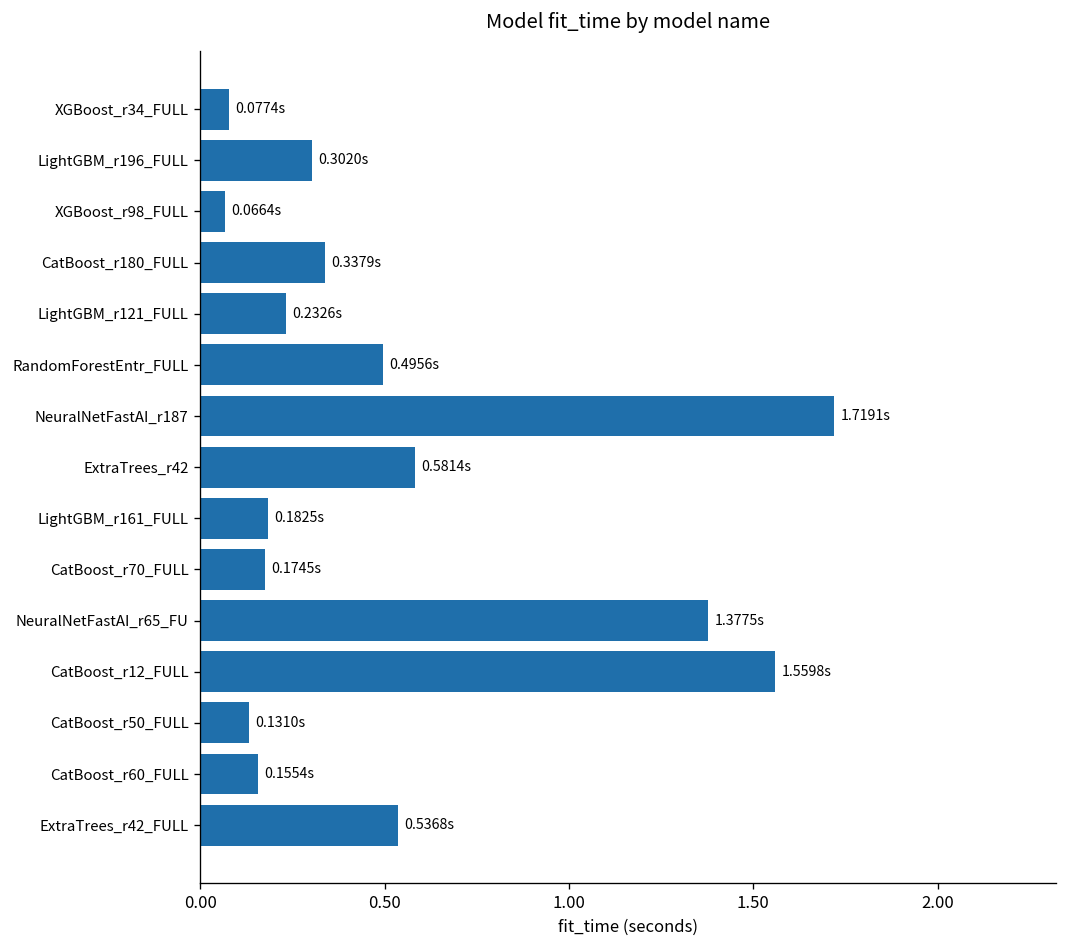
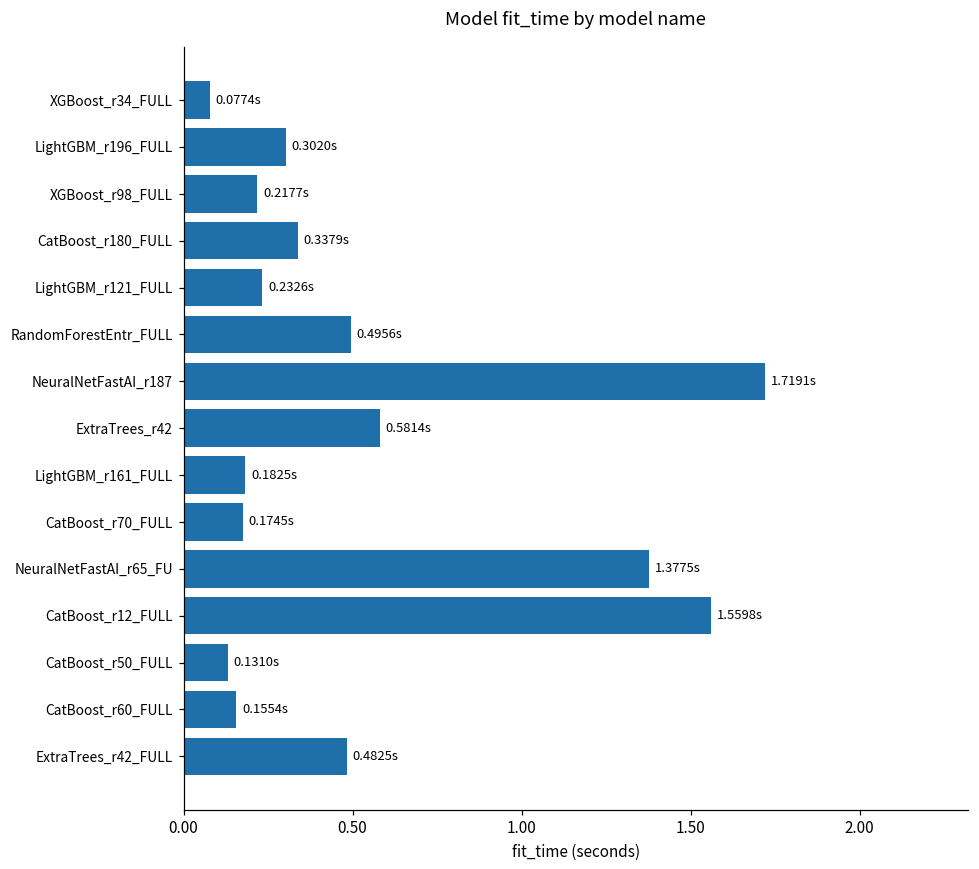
XGBoost_r98_FULL: 0.0664s -> 0.2177s
ExtraTrees_r42_FULL: 0.5368s -> 0.4825s
